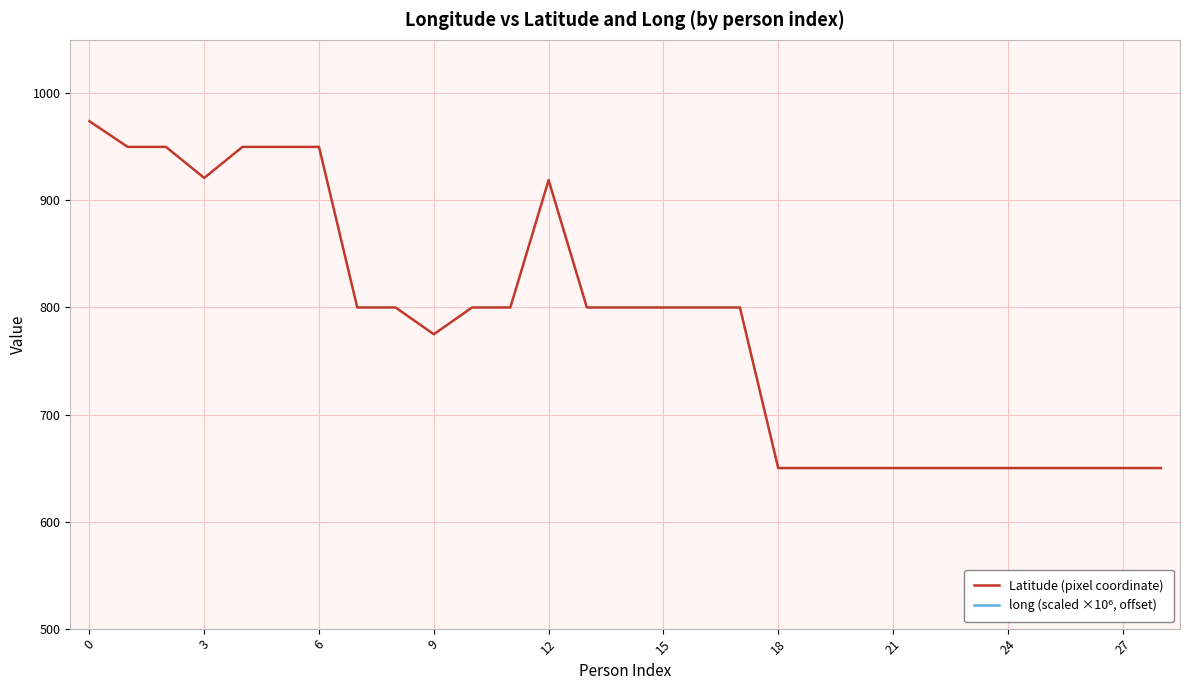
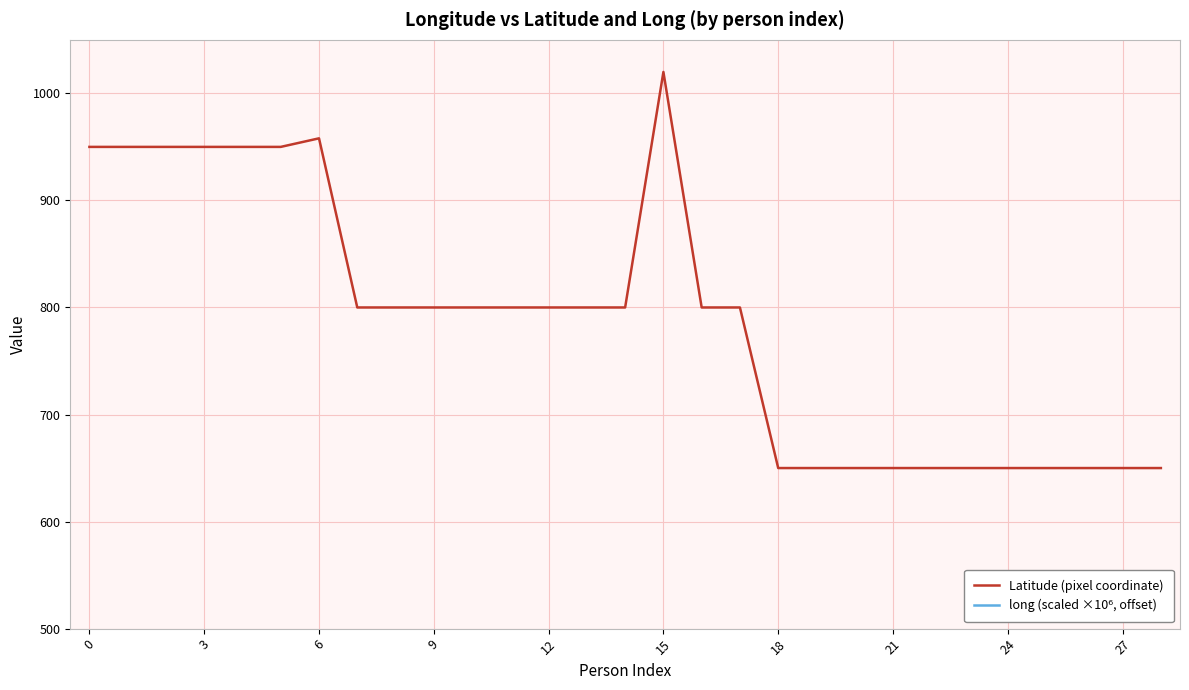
Latitude (pixel coordinate), 0: 974 -> 950
Latitude (pixel coordinate), 3: 921 -> 950
Latitude (pixel coordinate), 6: 950 -> 958
Latitude (pixel coordinate), 9: 775 -> 800
Latitude (pixel coordinate), 12: 919 -> 800
Latitude (pixel coordinate), 15: 800 -> 1020
